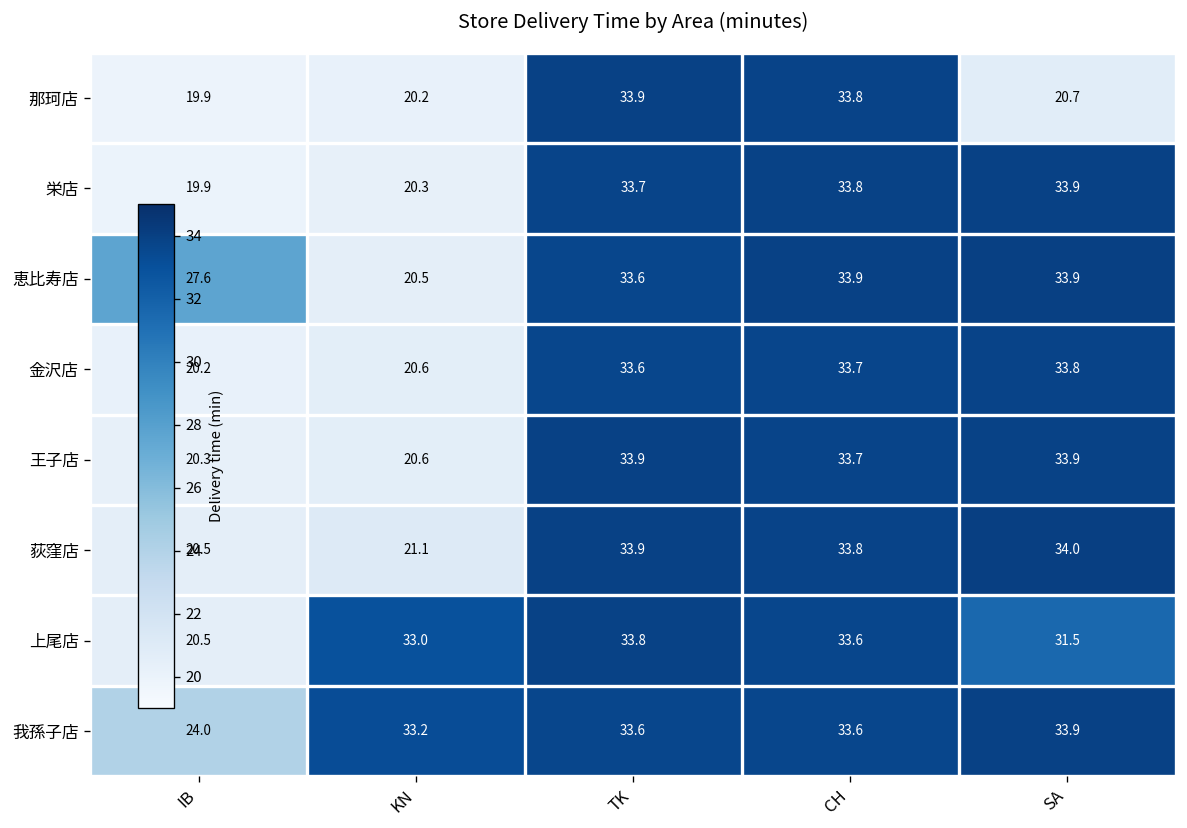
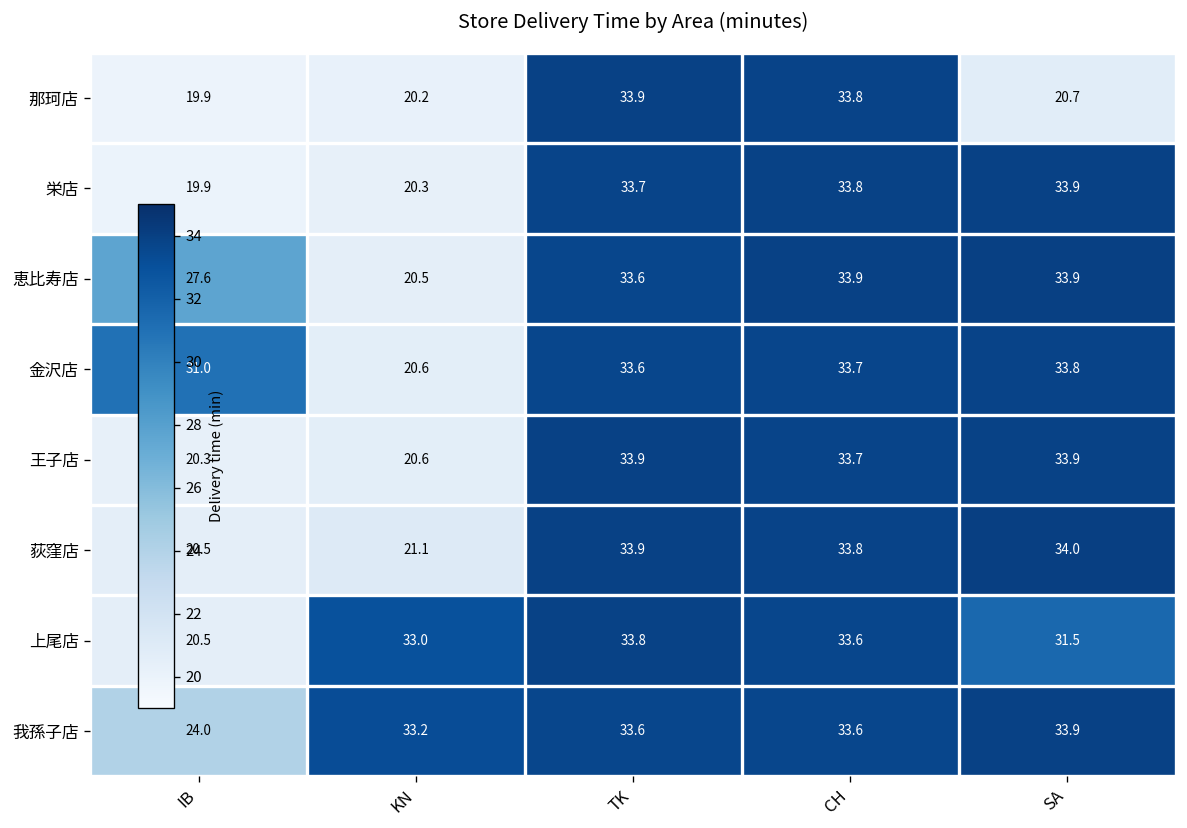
金沢店, IB: 20.2 -> 31.0
